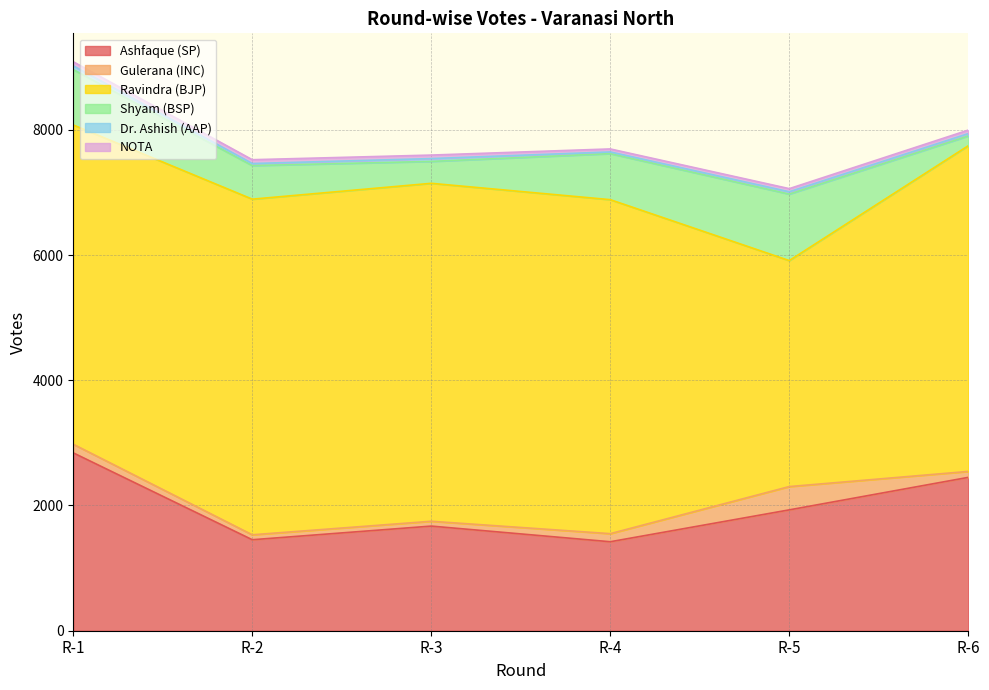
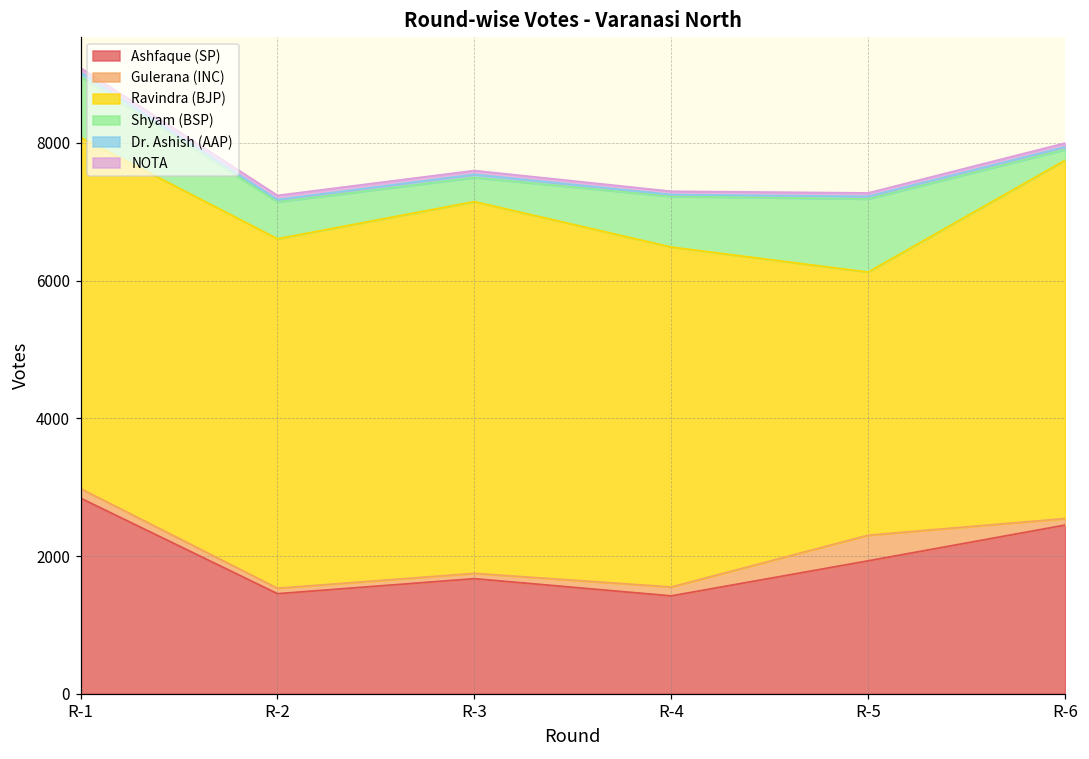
Ravindra (BJP), R-2: 5400 -> 5100
Ravindra (BJP), R-4: 5300 -> 4900
Ravindra (BJP), R-5: 3600 -> 3800
